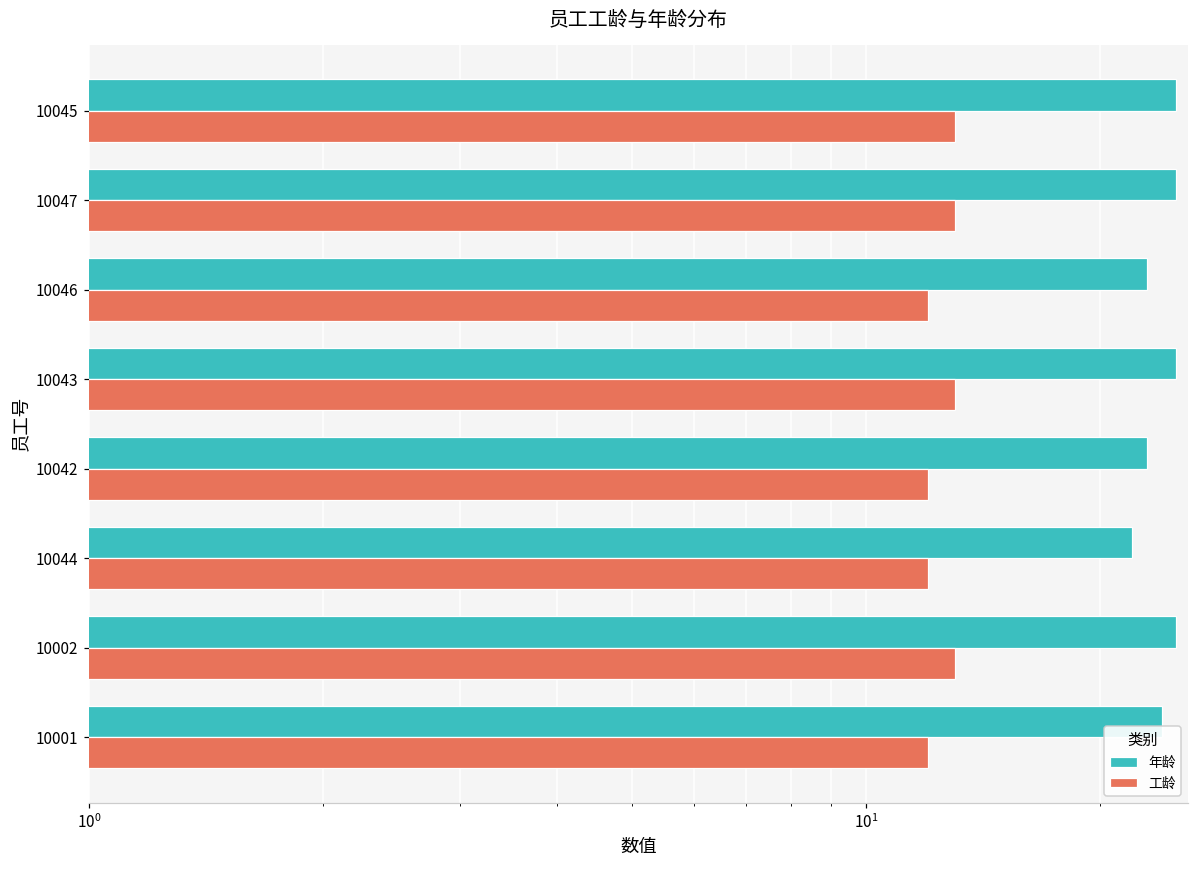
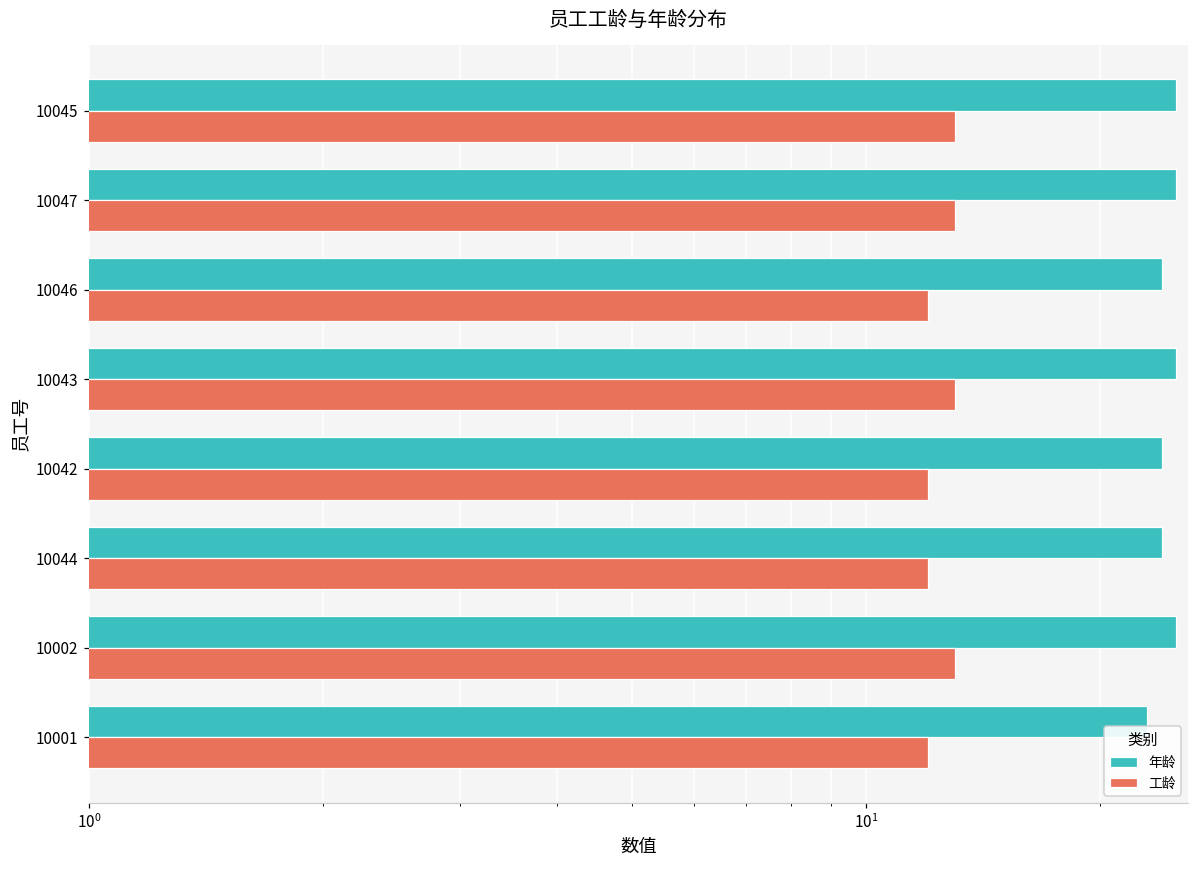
年龄, 10046: 23 -> 24
年龄, 10042: 23 -> 24
年龄, 10044: 22 -> 24
年龄, 10001: 24 -> 23
